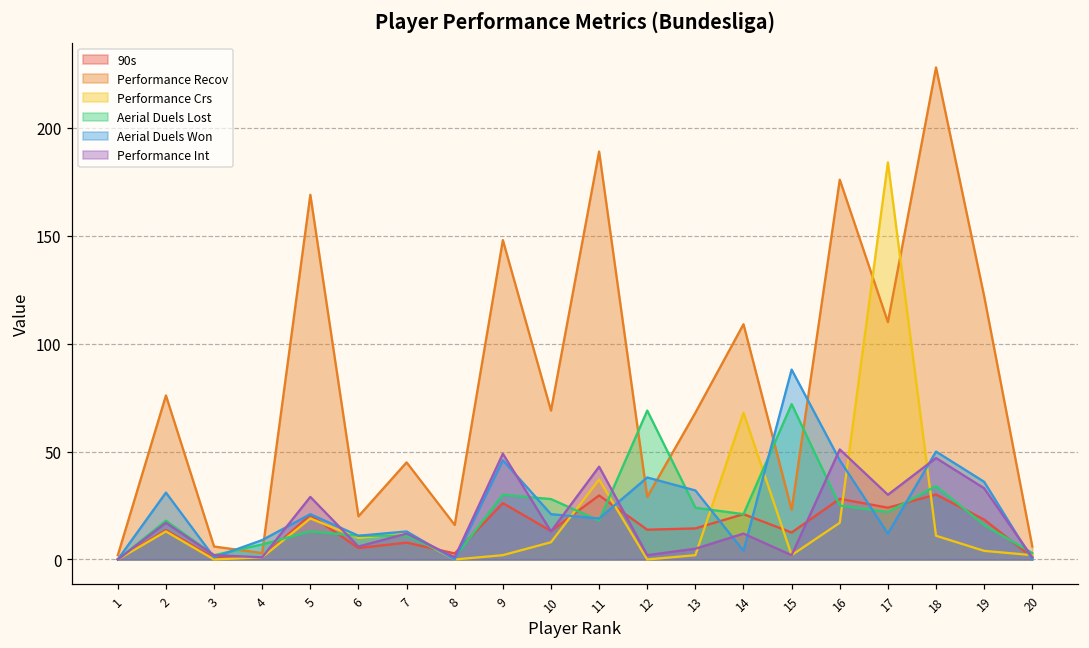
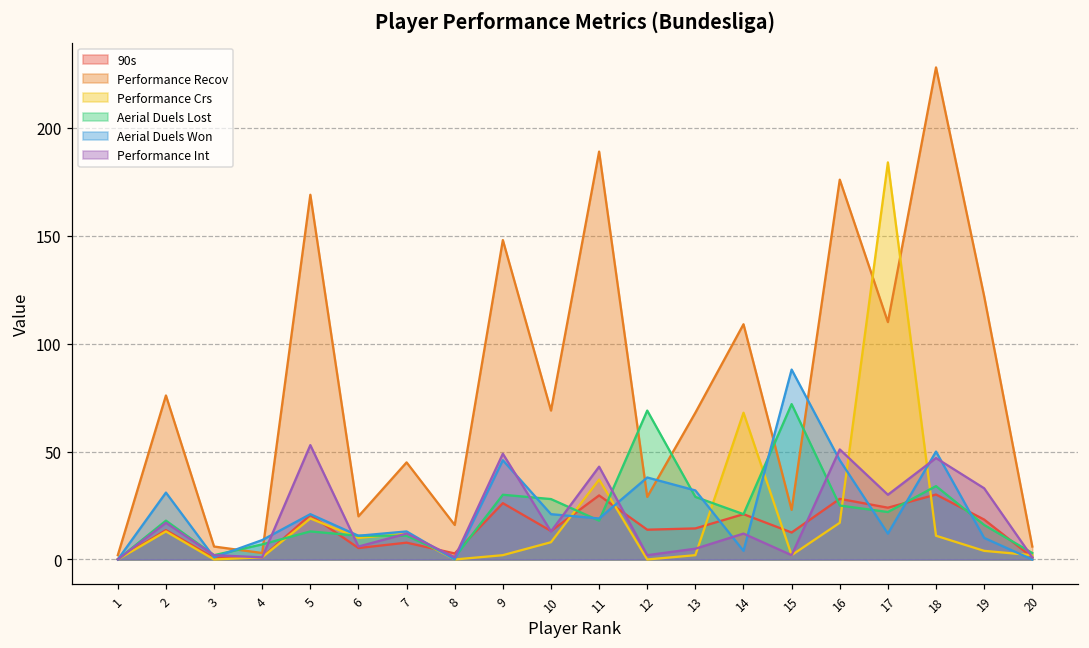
Performance Int, 5: 29 -> 53
Aerial Duels Lost, 13: 24 -> 29
Aerial Duels Won, 19: 36 -> 10
